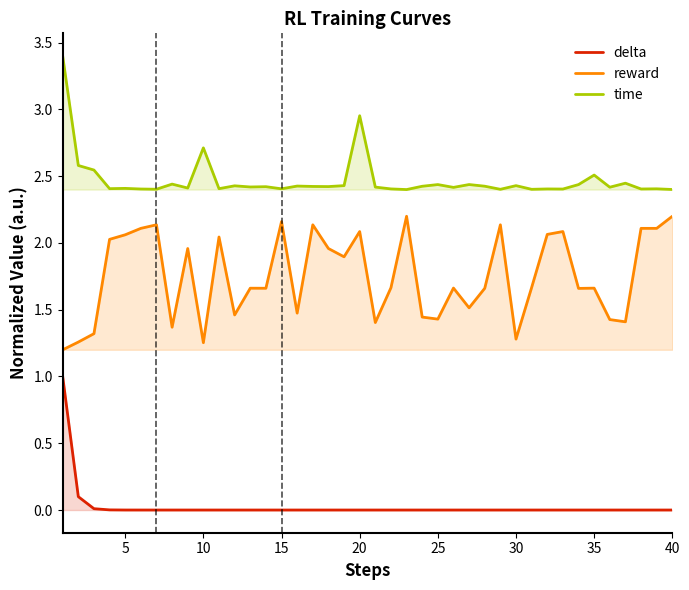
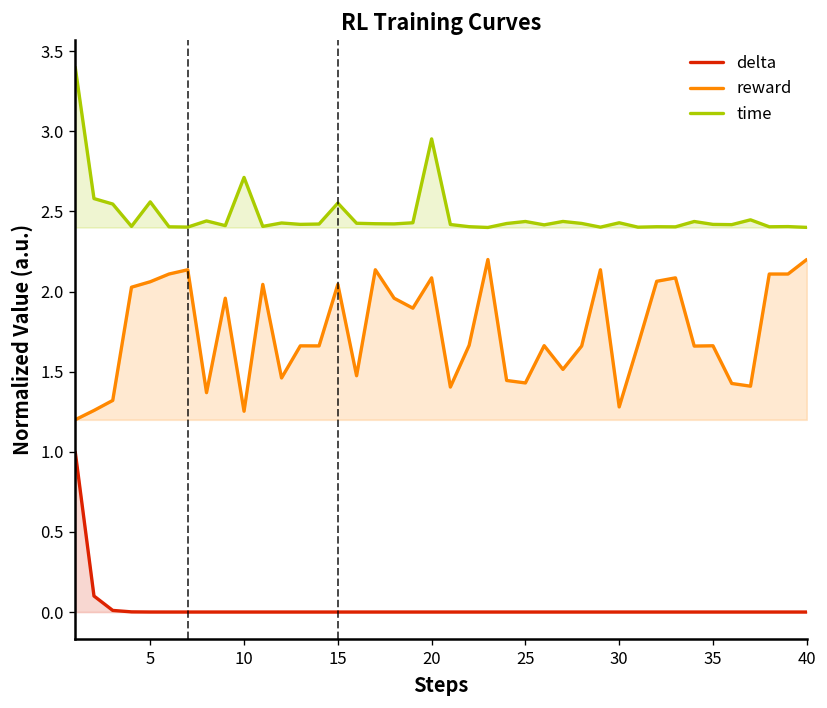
time, 5: 2.41 -> 2.56
reward, 15: 2.16 -> 2.04
time, 15: 2.41 -> 2.55
time, 35: 2.51 -> 2.42
